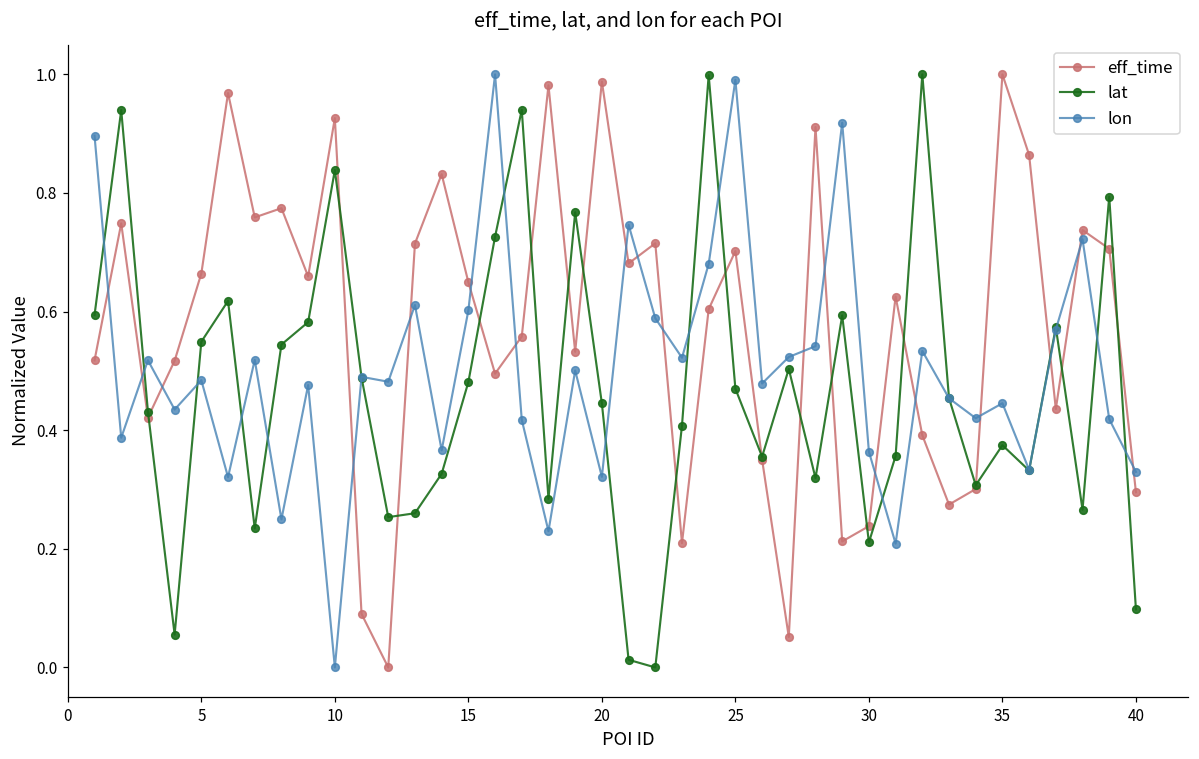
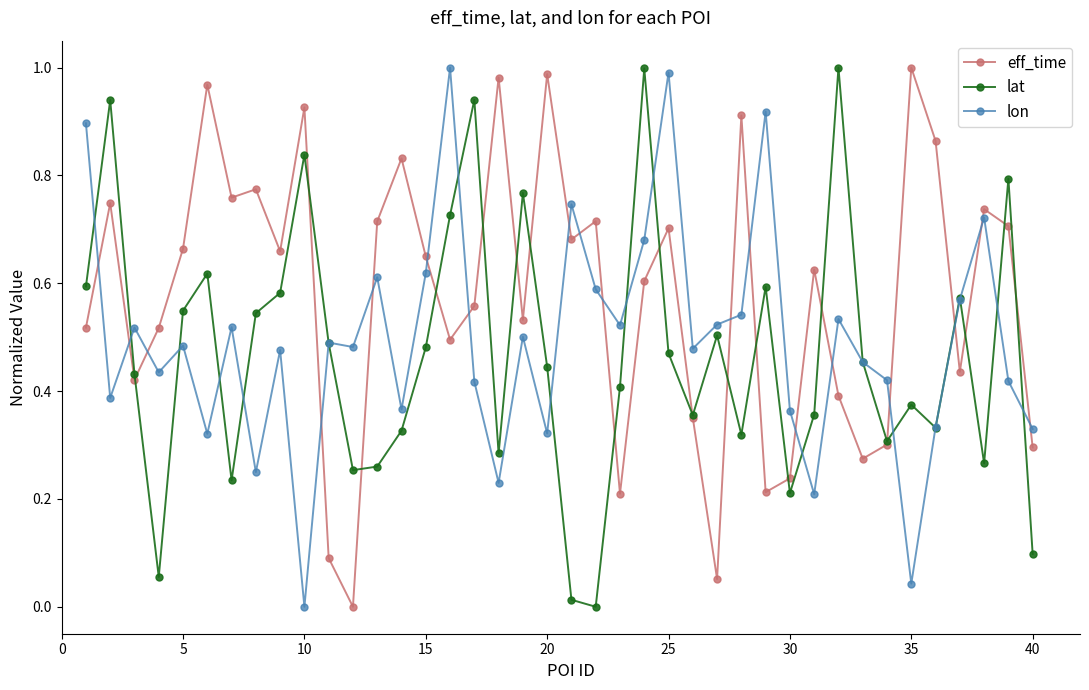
lon, 15: 0.60 -> 0.62
lon, 35: 0.45 -> 0.04
